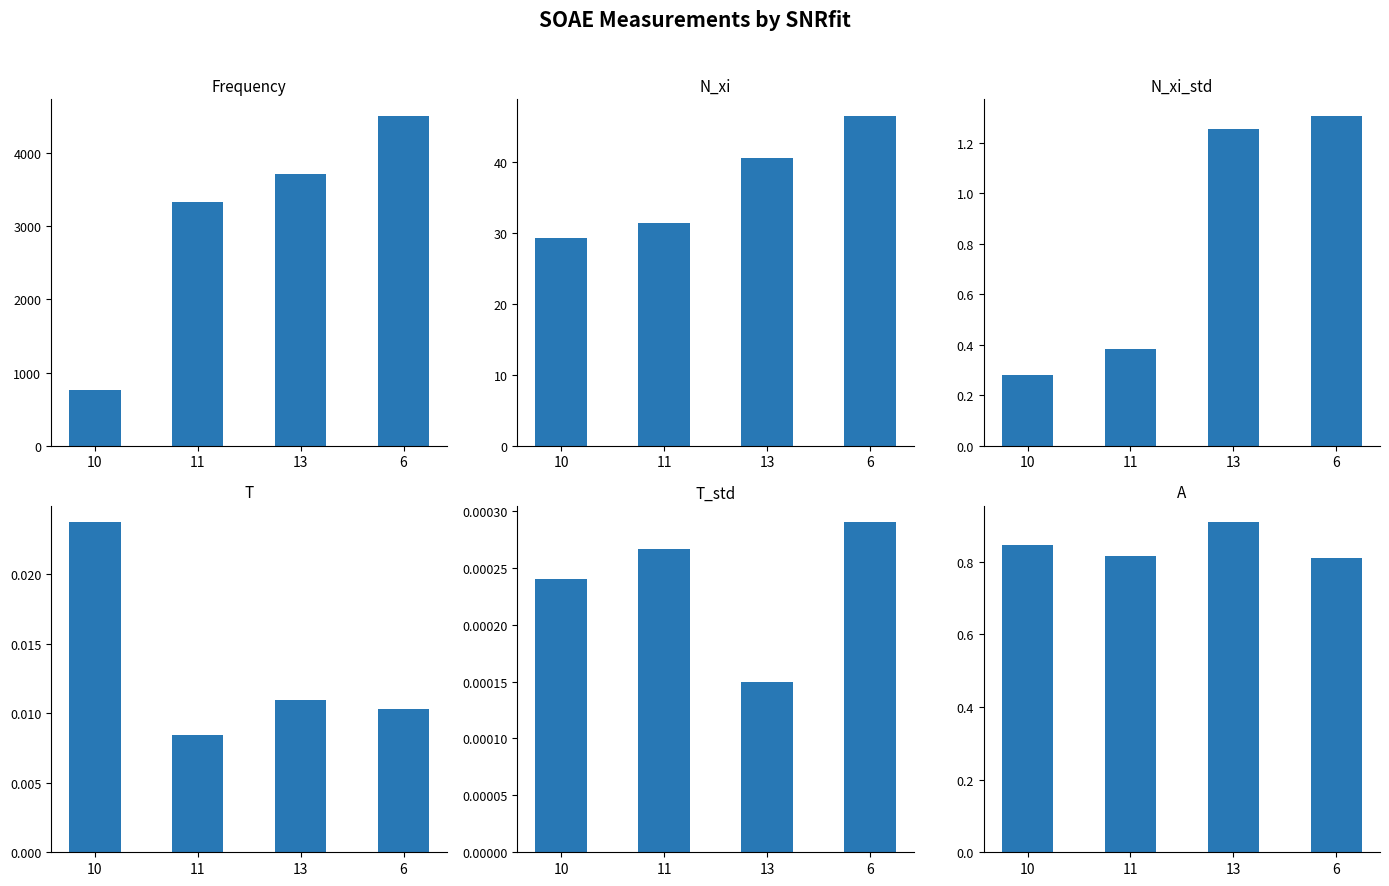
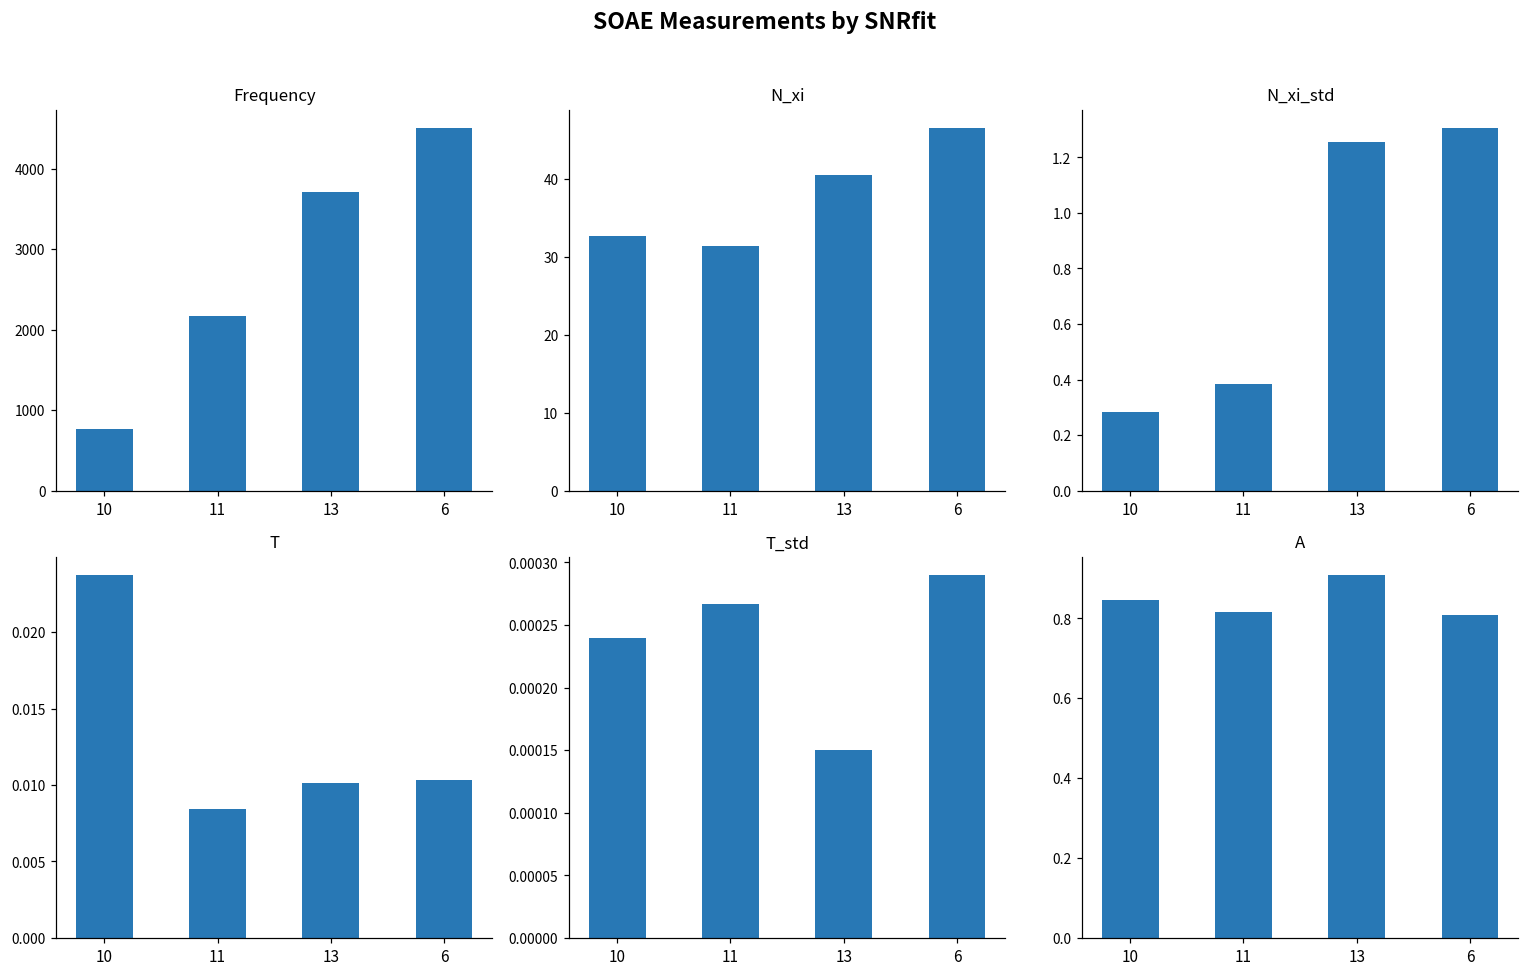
Frequency, 11: 3300 -> 2200
N_xi, 10: 29 -> 33
T, 13: 0.0109 -> 0.0102
